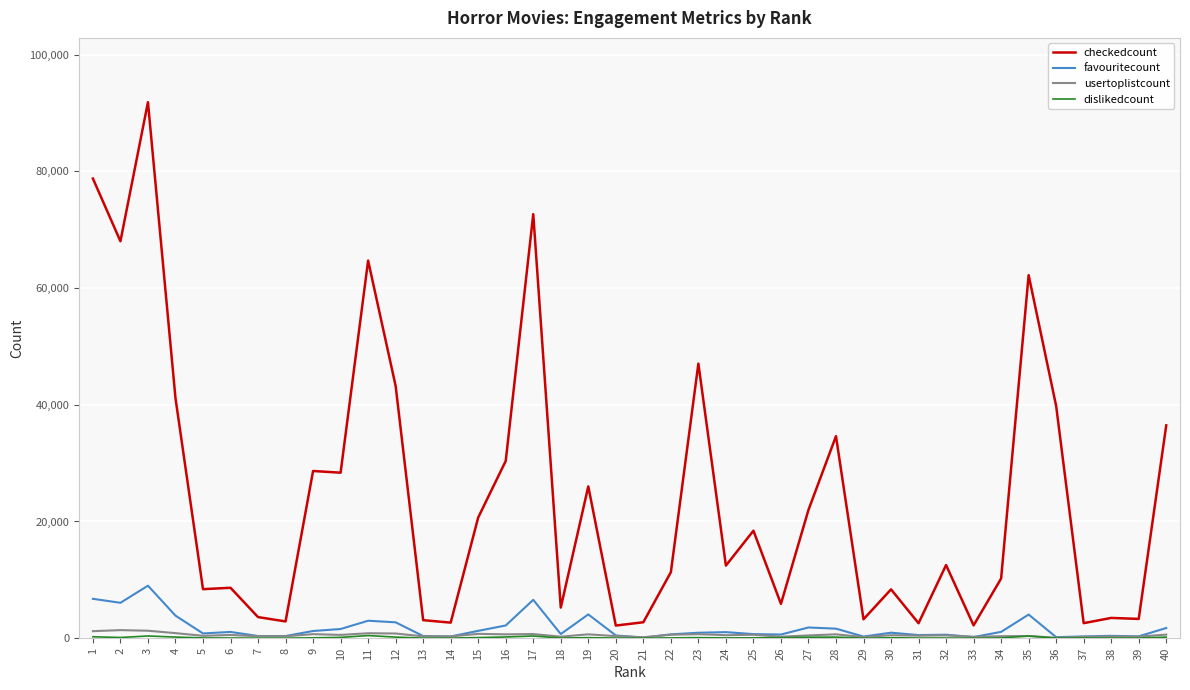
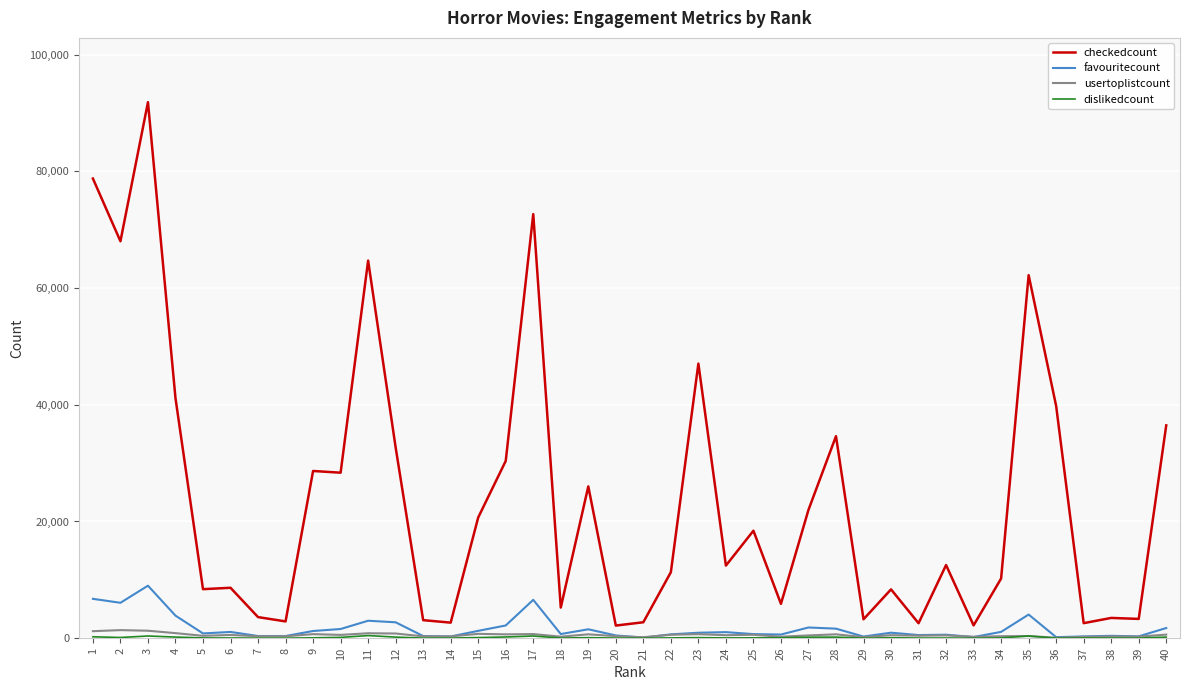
checkedcount, 12: 43,000 -> 33,000
favouritecount, 19: 4,000 -> 2,000
